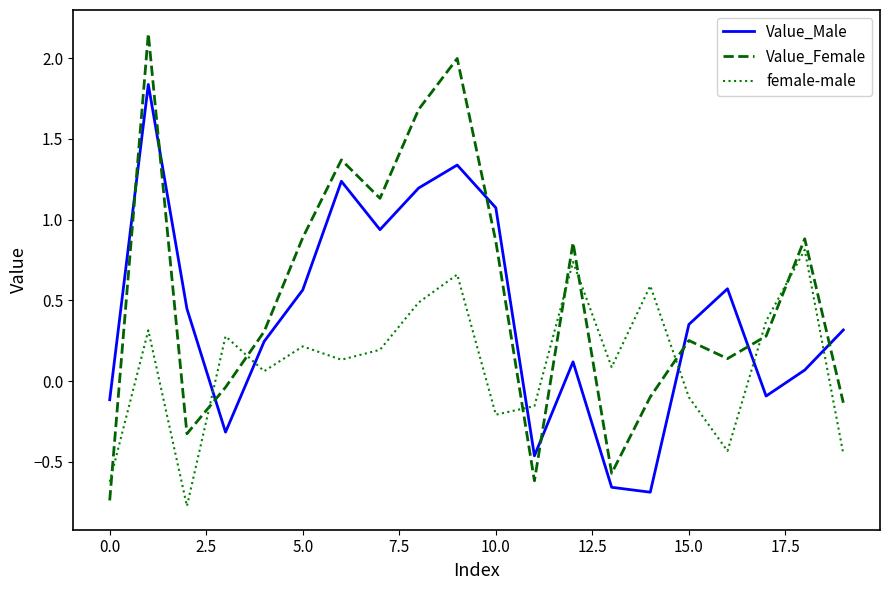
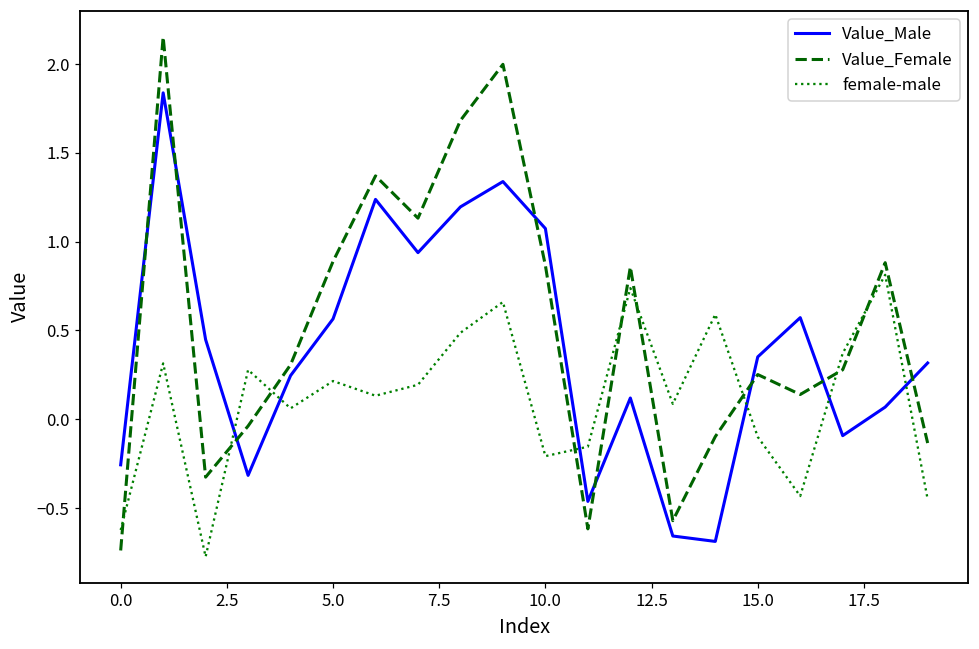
Value_Male, 0.0: -0.12 -> -0.26
